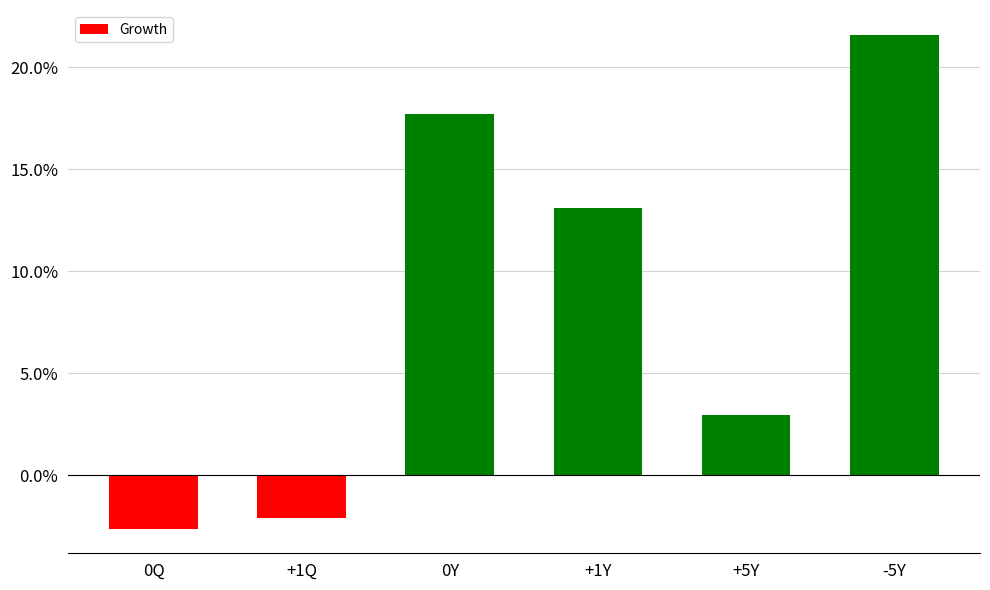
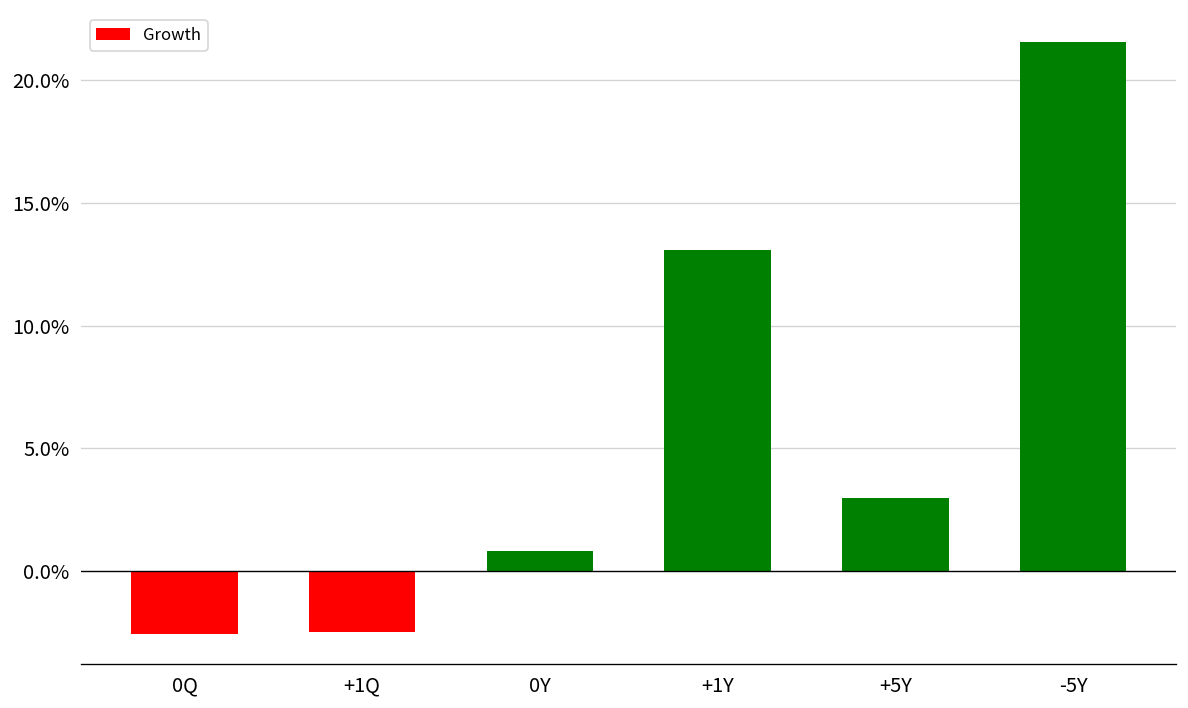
+1Q: -2.1% -> -2.5%
0Y: 17.7% -> 0.8%
